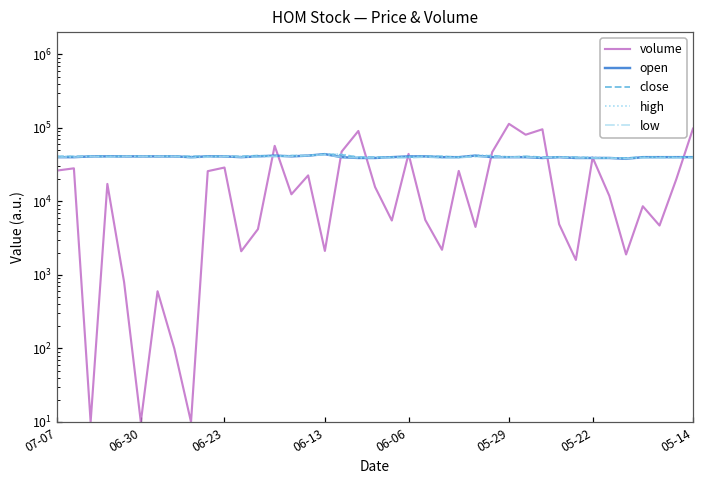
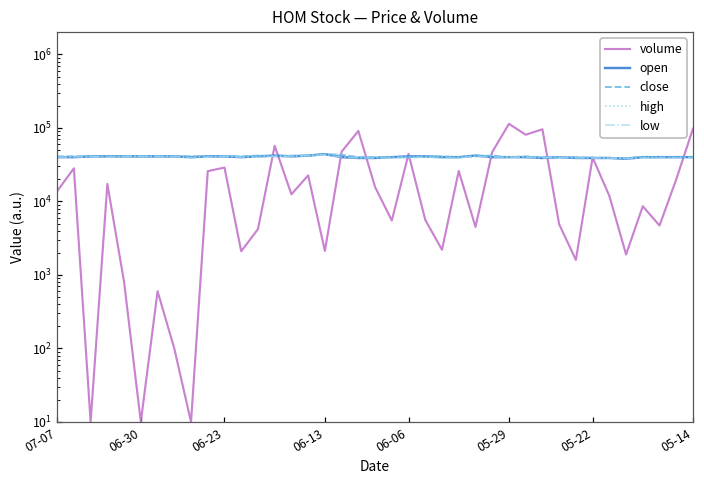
volume, 07-07: 26000 -> 14000
